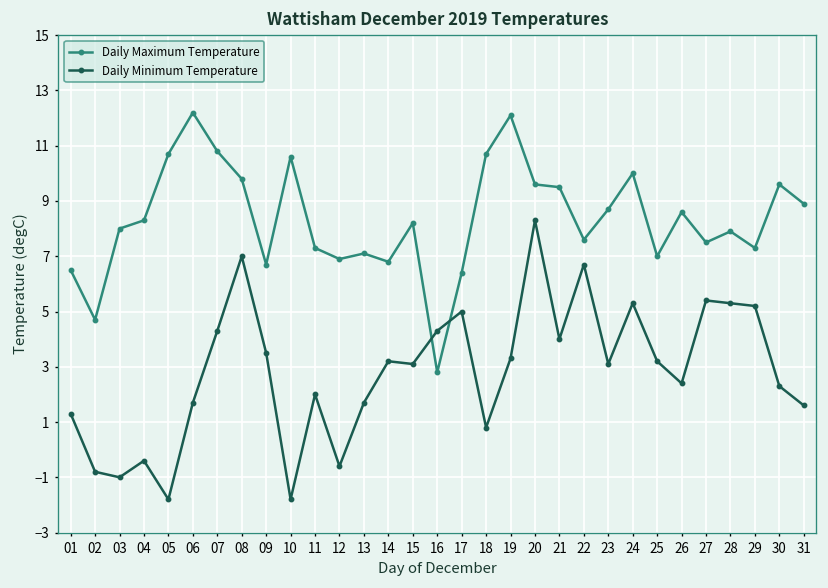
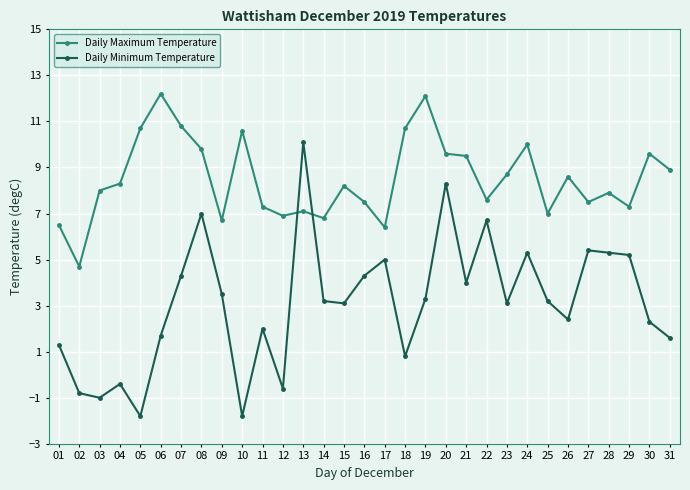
Daily Minimum Temperature, 13: 1.7 -> 10.1
Daily Maximum Temperature, 16: 2.8 -> 7.5
